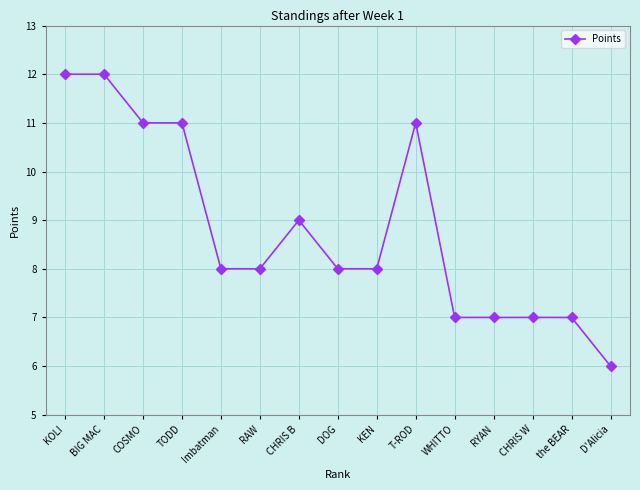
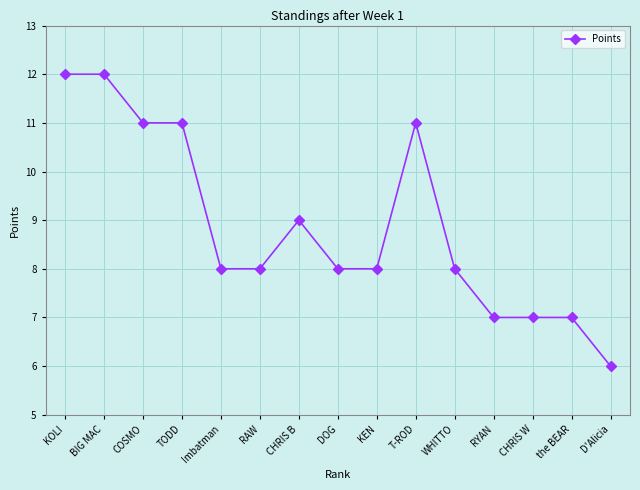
WHITTO: 7 -> 8
